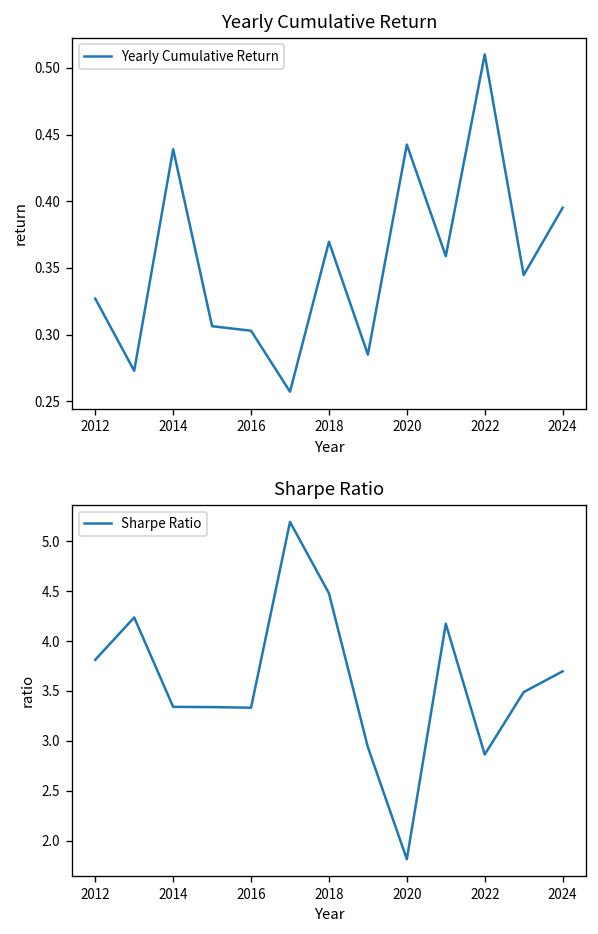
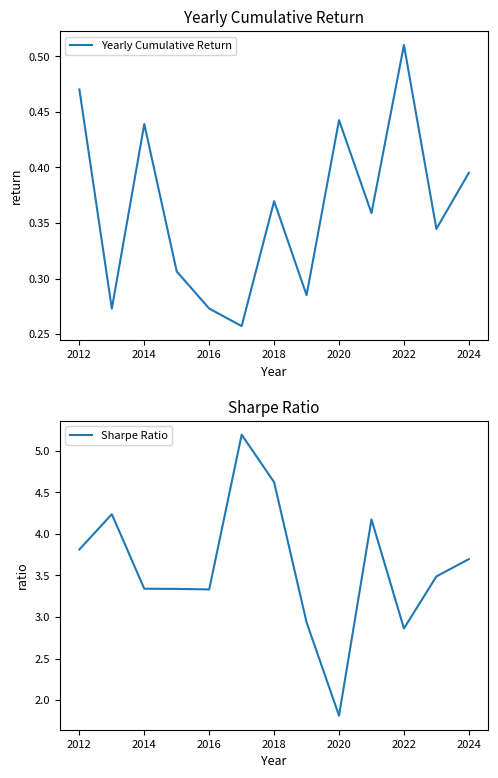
Yearly Cumulative Return, 2012: 0.327 -> 0.470
Yearly Cumulative Return, 2016: 0.303 -> 0.273
Sharpe Ratio, 2018: 4.5 -> 4.6
